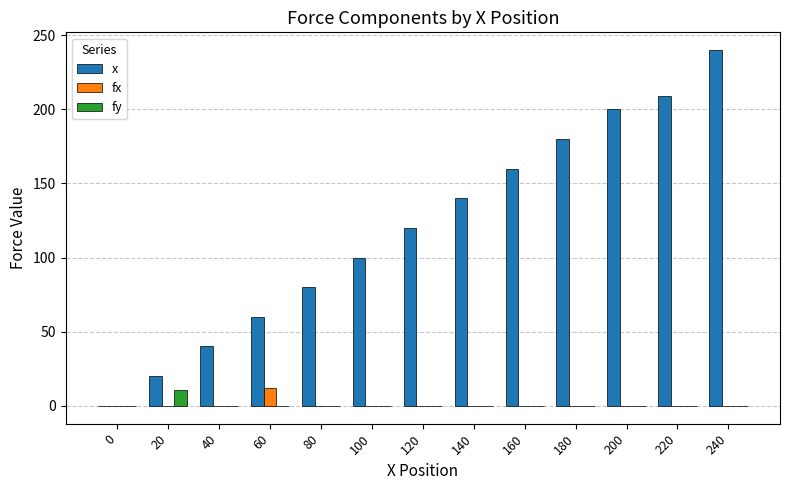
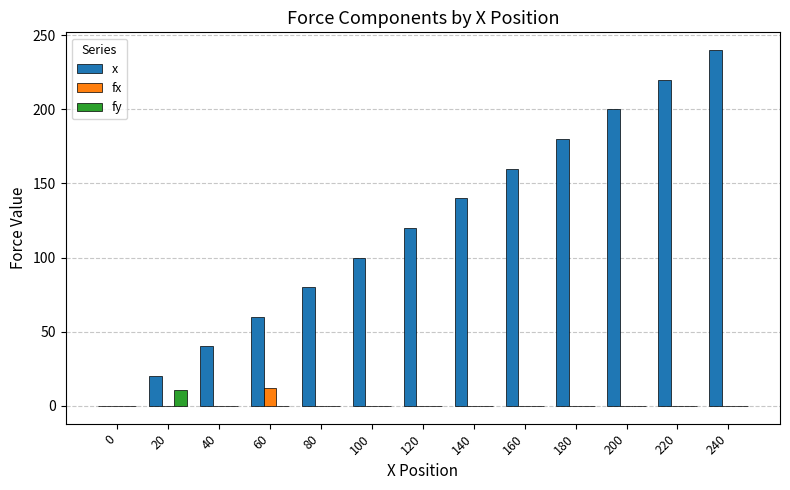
x, 220: 209 -> 220
